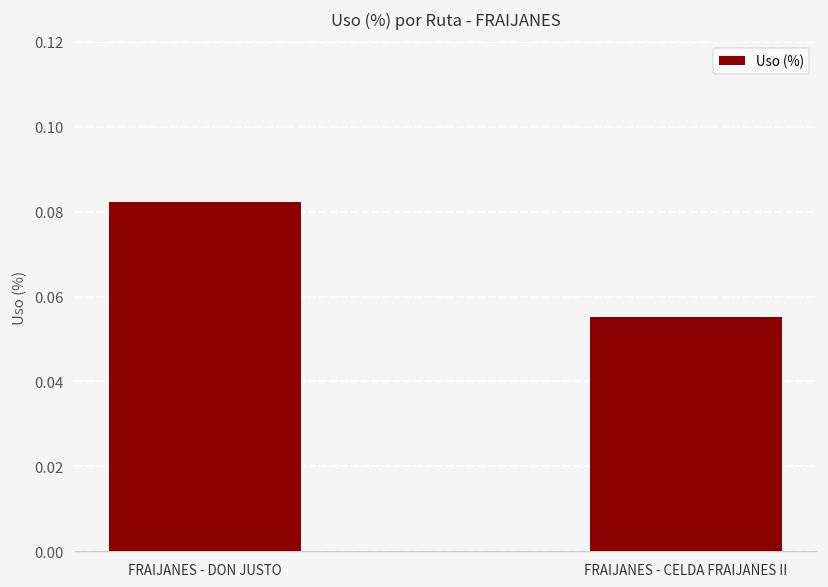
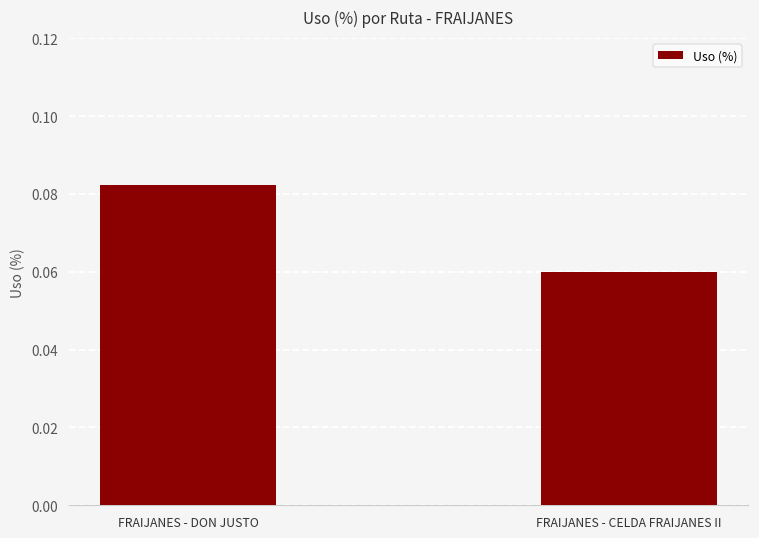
FRAIJANES - CELDA FRAIJANES II: 0.055 -> 0.060
